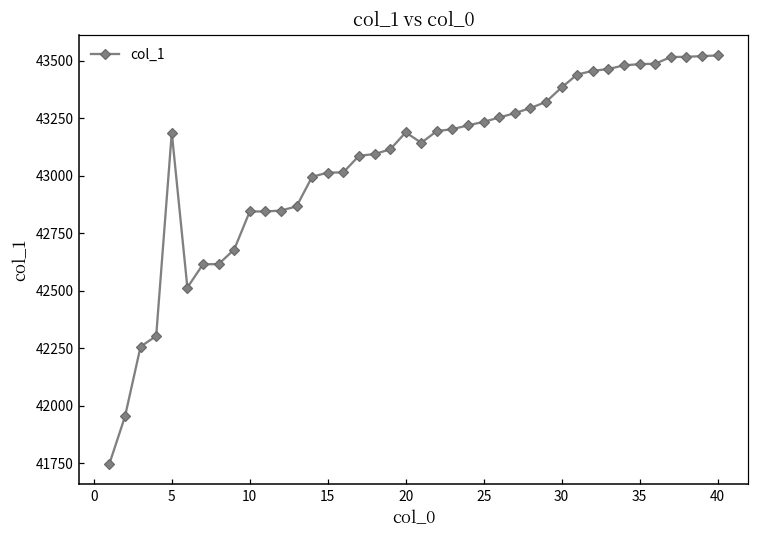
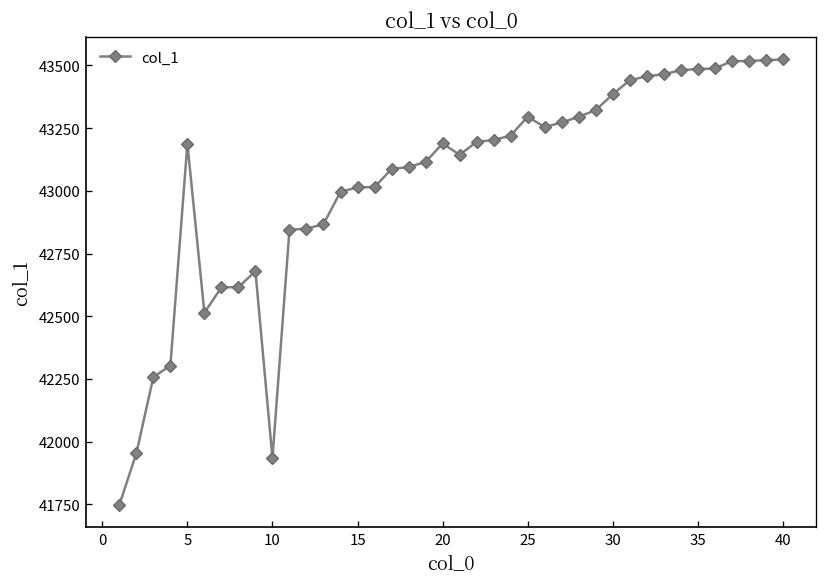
10: 42850 -> 41930
25: 43240 -> 43300
